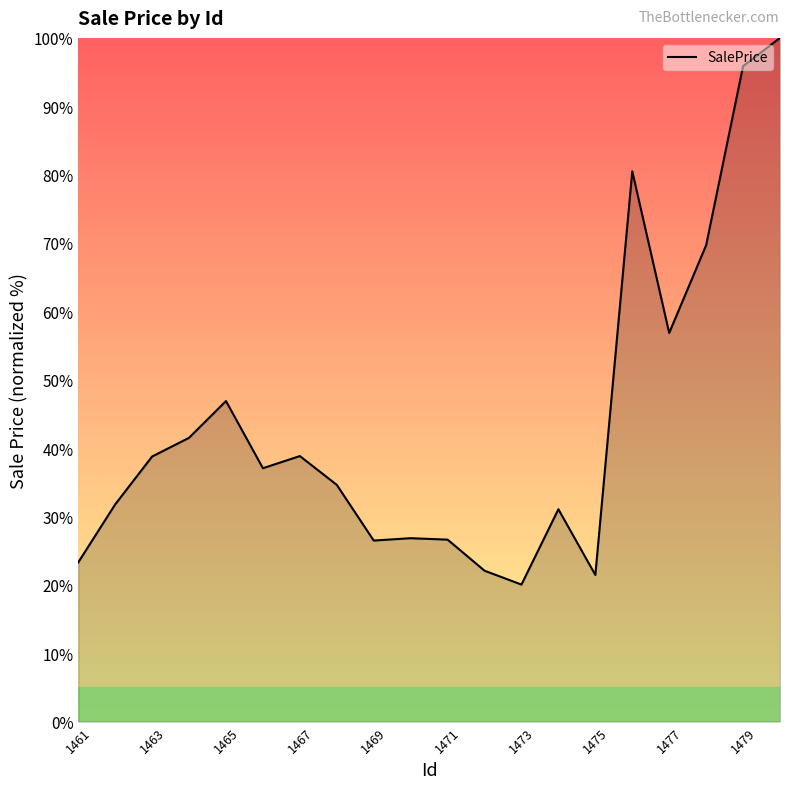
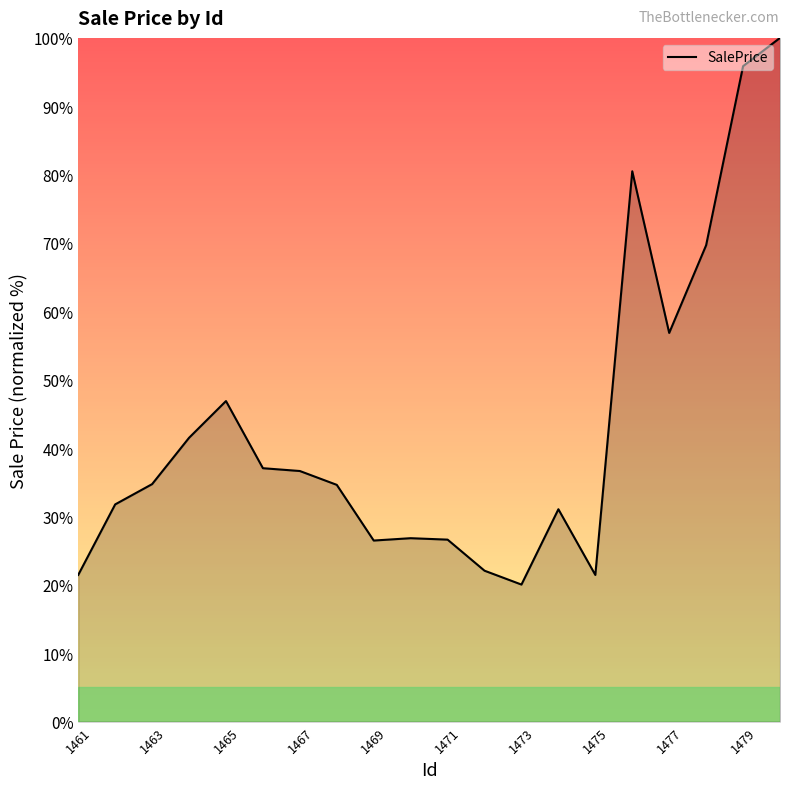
1461: 23% -> 21%
1463: 39% -> 35%
1467: 39% -> 37%
